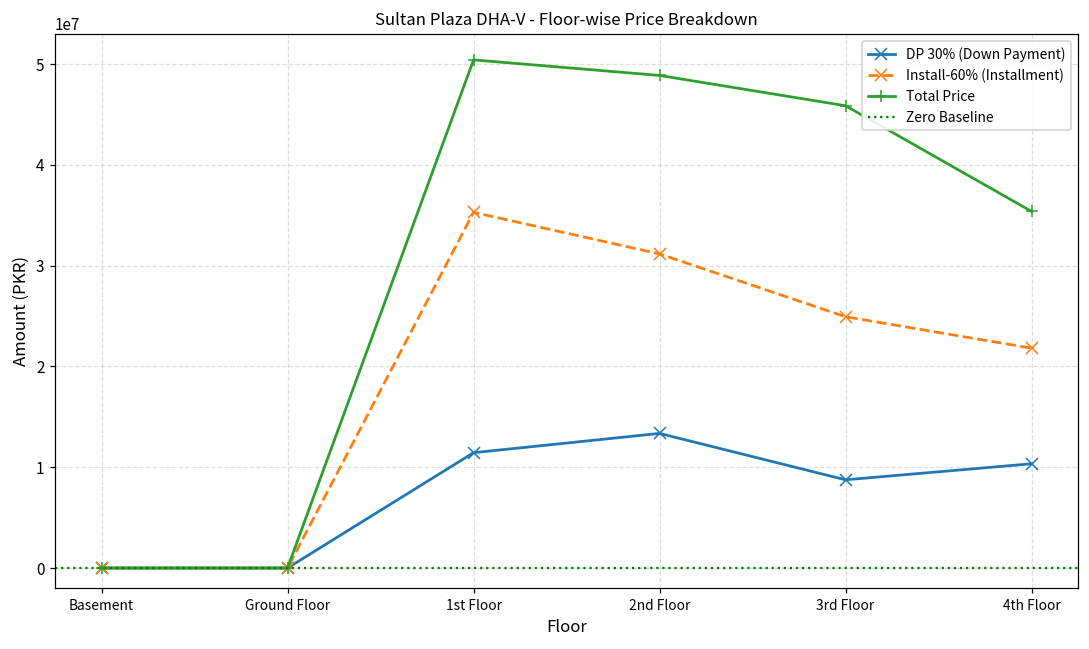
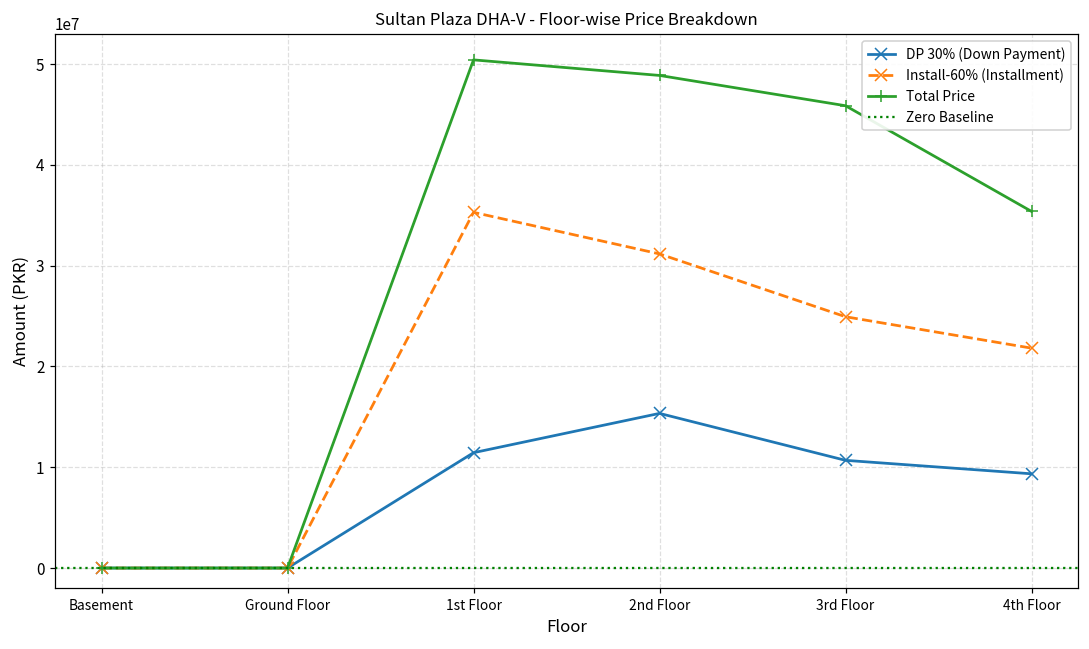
DP 30% (Down Payment), 2nd Floor: 13000000 -> 15000000
DP 30% (Down Payment), 3rd Floor: 9000000 -> 11000000
DP 30% (Down Payment), 4th Floor: 10000000 -> 9000000
